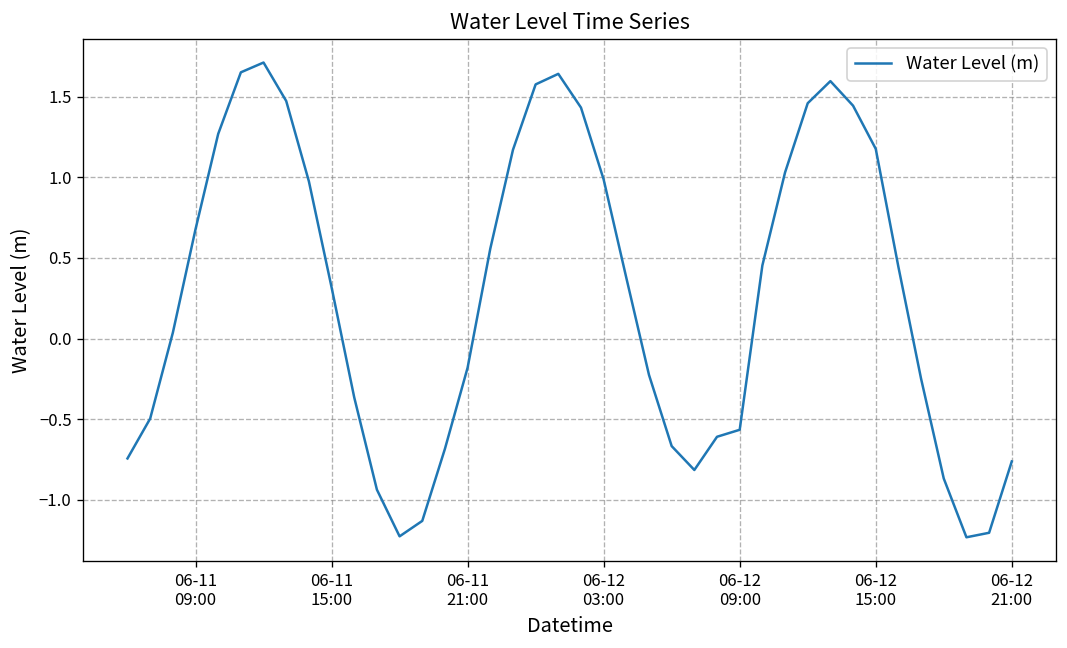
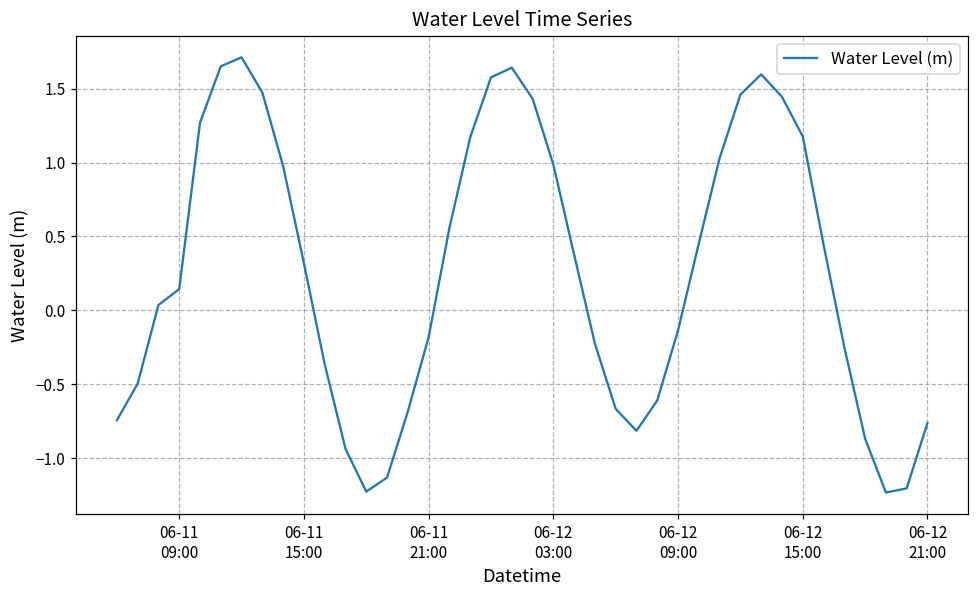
06-11 09:00: 0.68 -> 0.14
06-12 09:00: -0.57 -> -0.14
